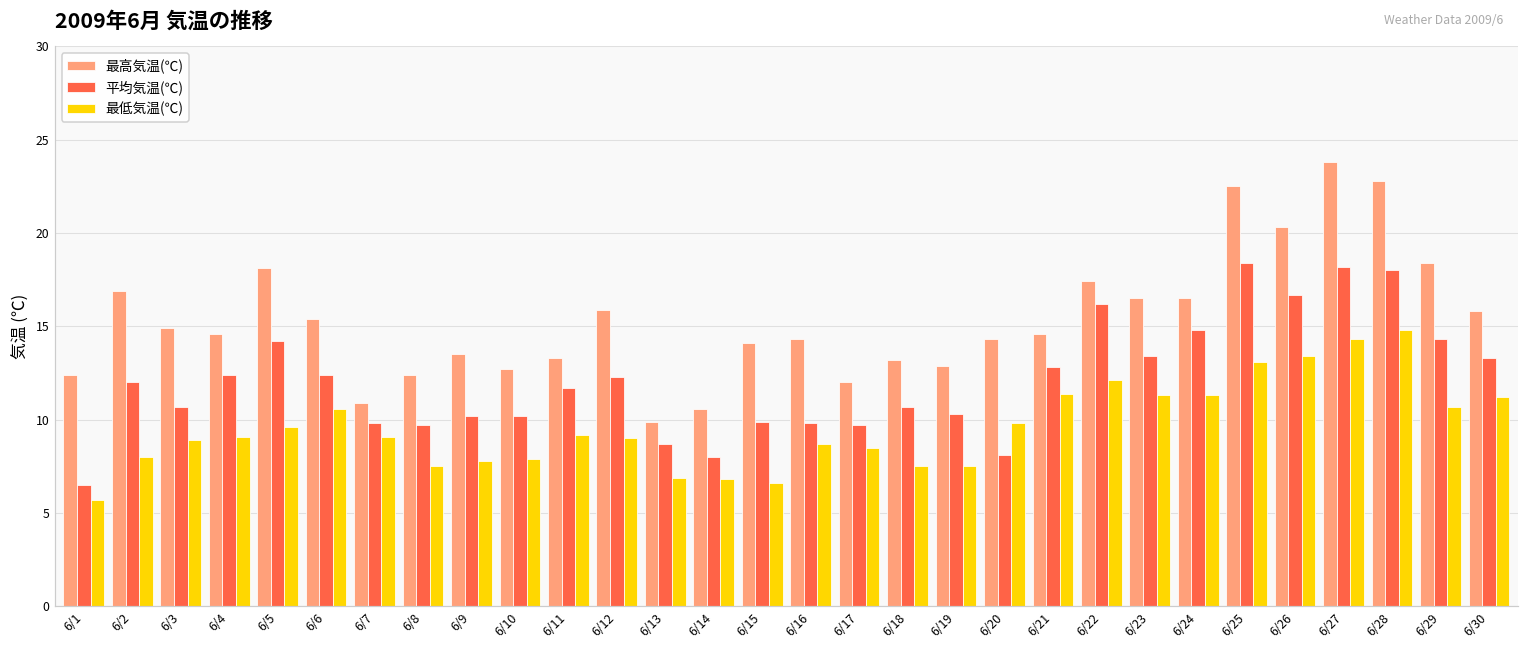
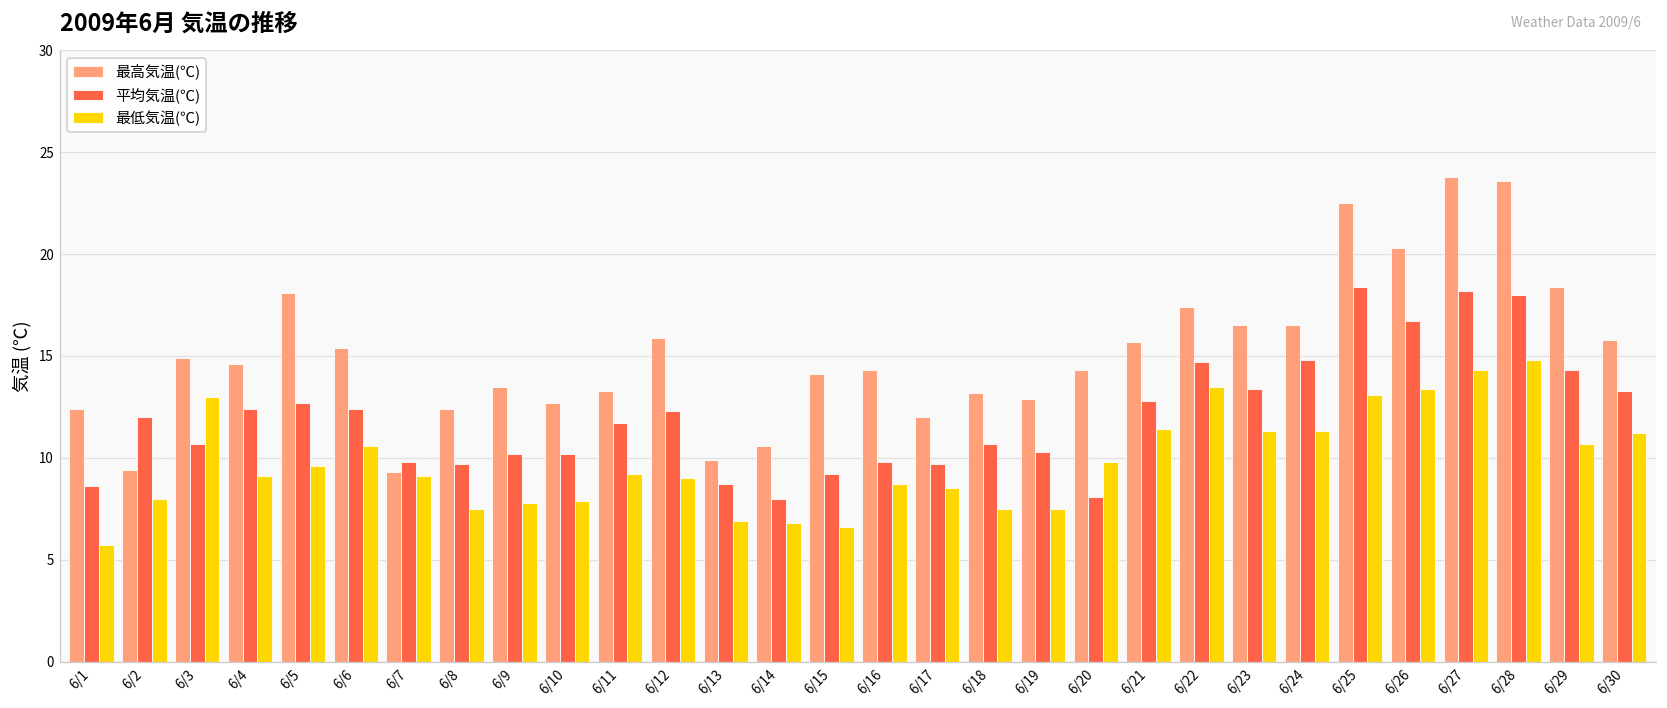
平均気温(℃), 6/1: 6.5 -> 8.6
最高気温(℃), 6/2: 16.9 -> 9.4
最低気温(℃), 6/3: 8.9 -> 13.0
平均気温(℃), 6/5: 14.2 -> 12.7
最高気温(℃), 6/7: 10.9 -> 9.3
平均気温(℃), 6/15: 9.9 -> 9.2
最高気温(℃), 6/21: 14.6 -> 15.7
平均気温(℃), 6/22: 16.2 -> 14.7
最低気温(℃), 6/22: 12.1 -> 13.5
最高気温(℃), 6/28: 22.8 -> 23.6
